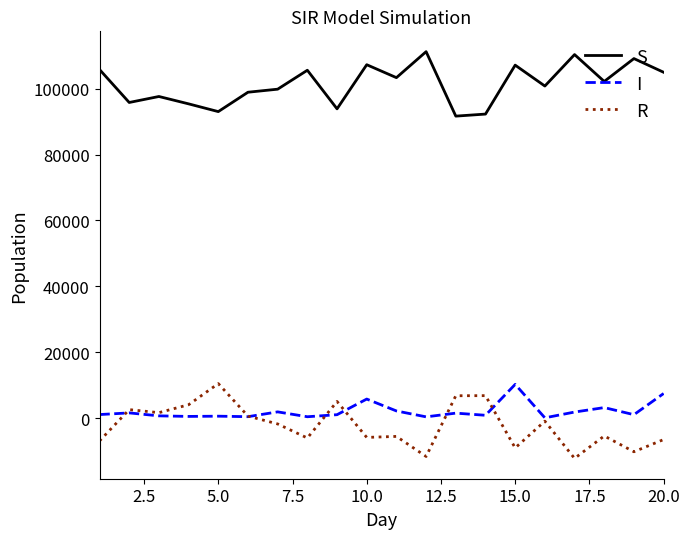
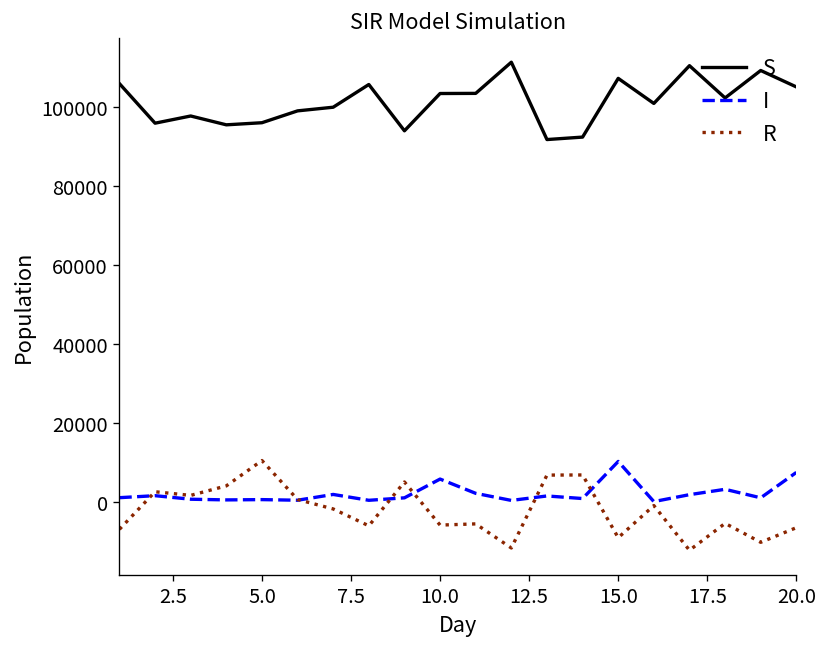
S, 5.0: 93000 -> 96000
S, 10.0: 107000 -> 103000
